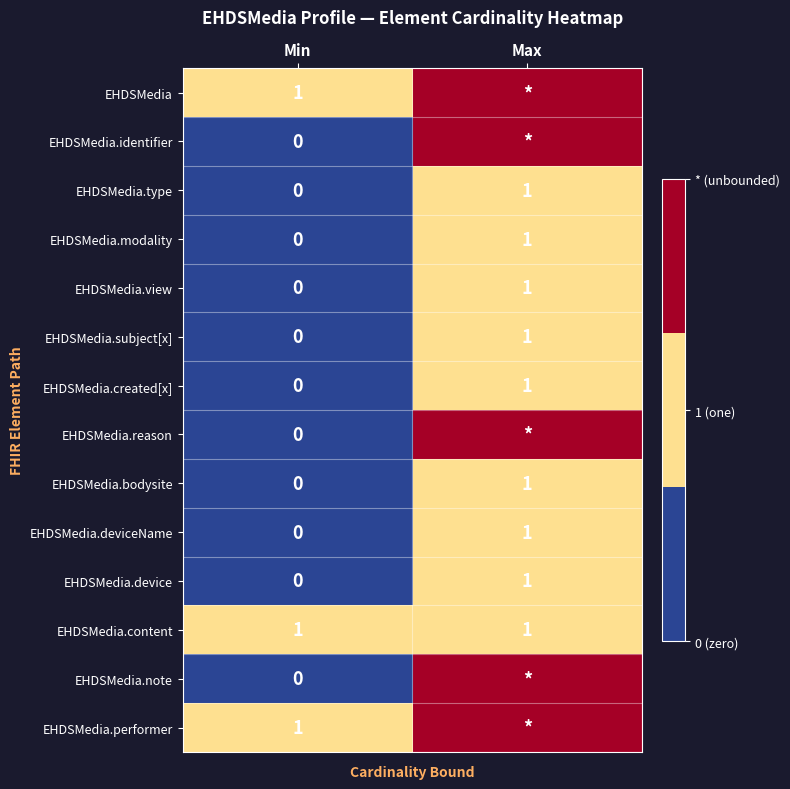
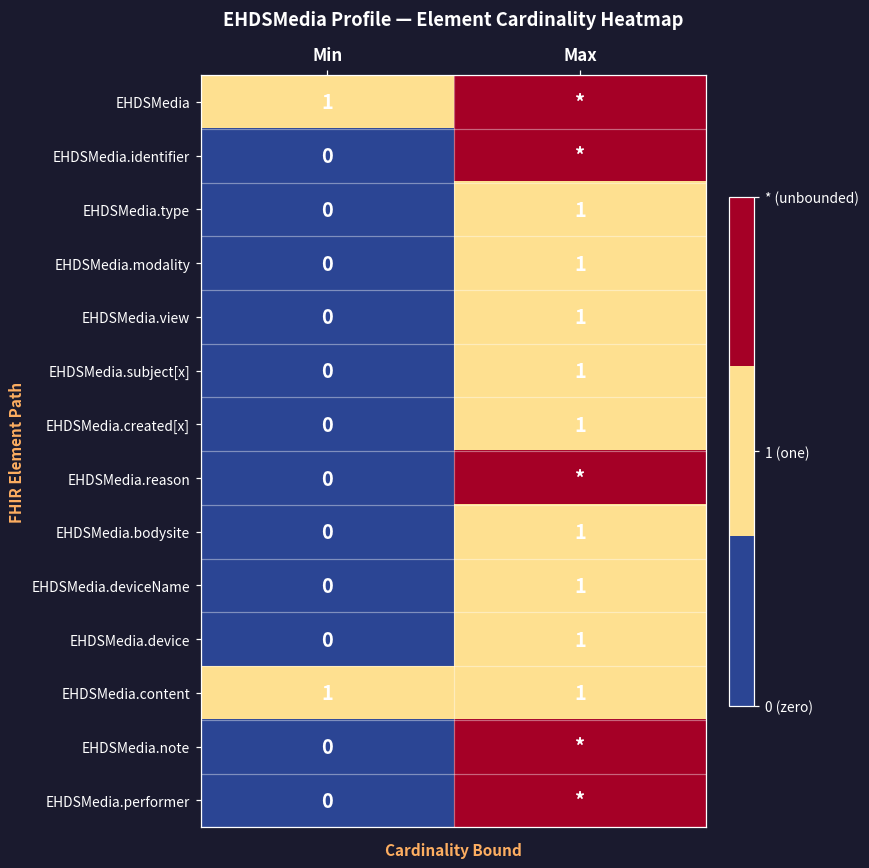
EHDSMedia.performer, Min: 1 -> 0
